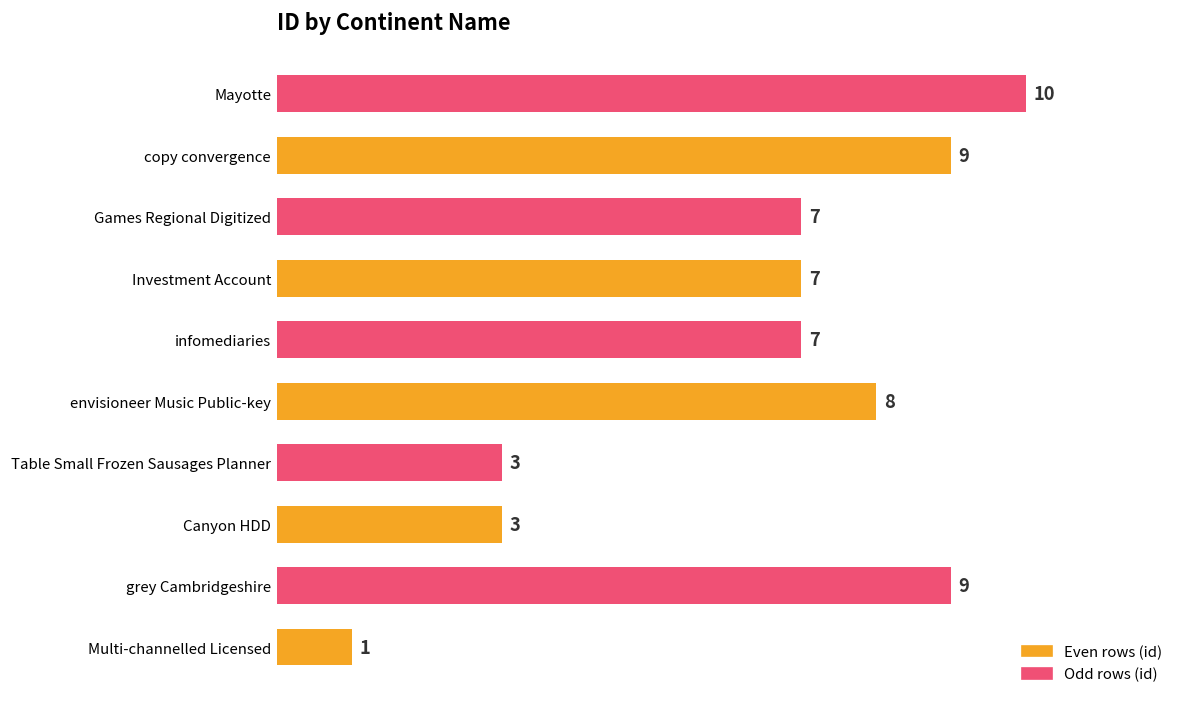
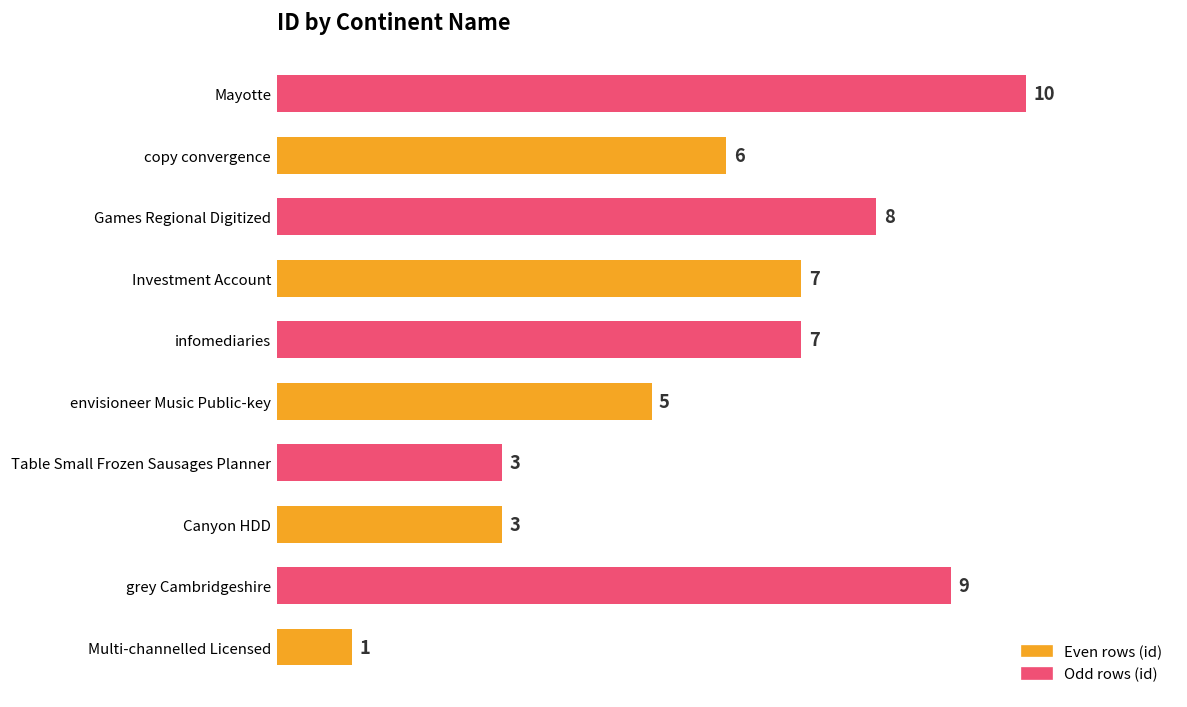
copy convergence: 9 -> 6
Games Regional Digitized: 7 -> 8
envisioneer Music Public-key: 8 -> 5
